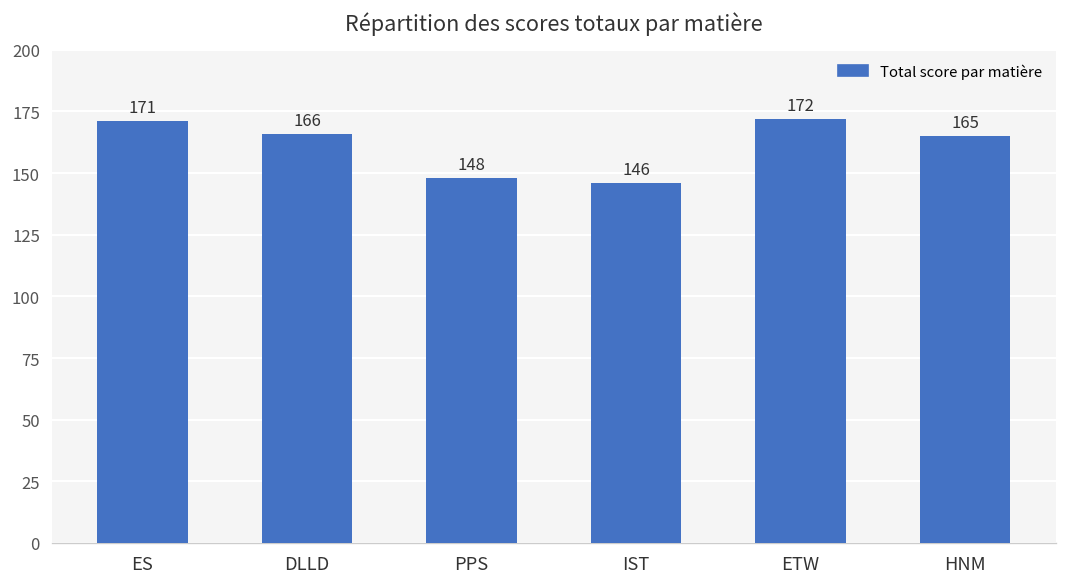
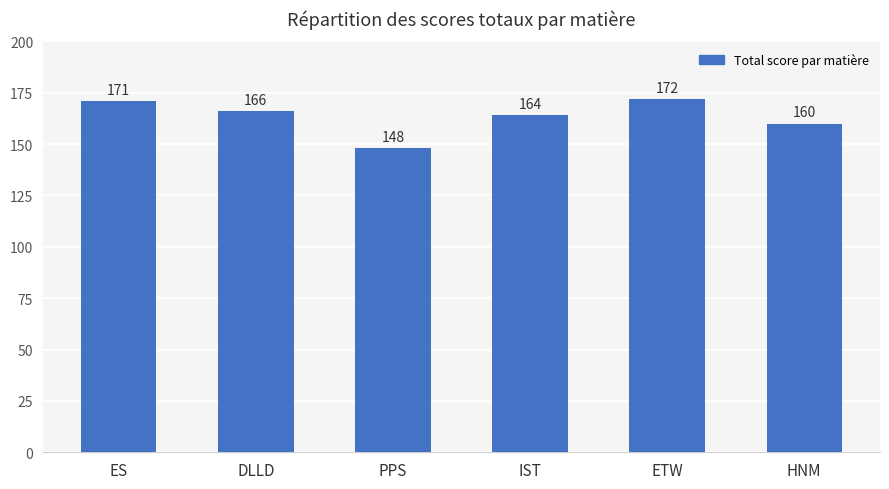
IST: 146 -> 164
HNM: 165 -> 160
